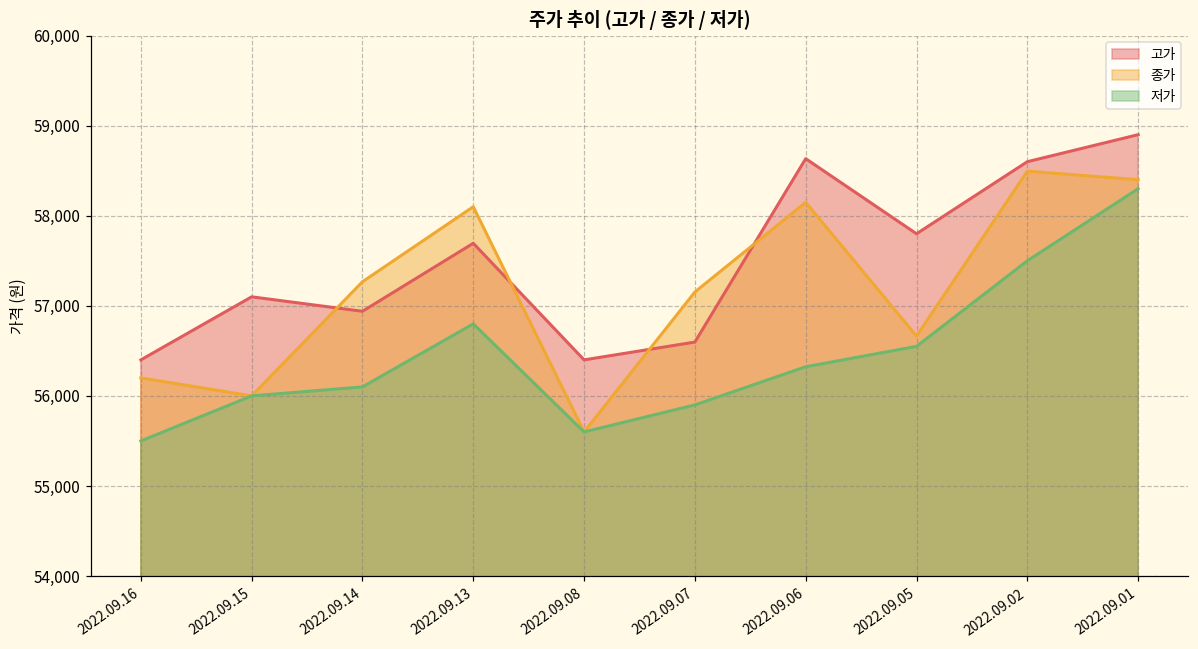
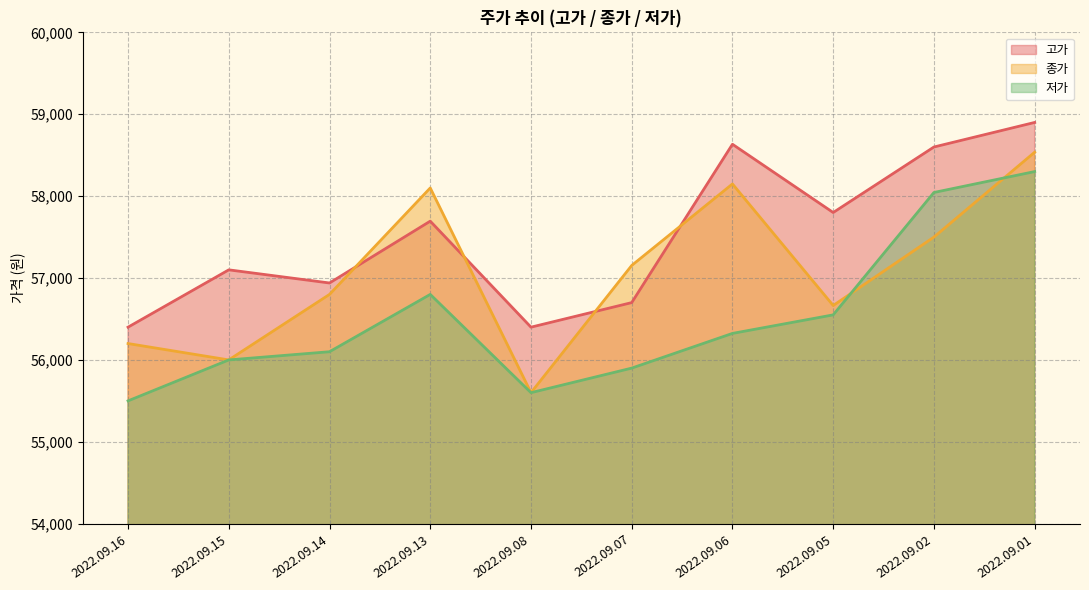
종가, 2022.09.14: 57,300 -> 56,800
고가, 2022.09.07: 56,600 -> 56,700
종가, 2022.09.02: 58,500 -> 57,500
저가, 2022.09.02: 57,500 -> 58,000
종가, 2022.09.01: 58,400 -> 58,500
